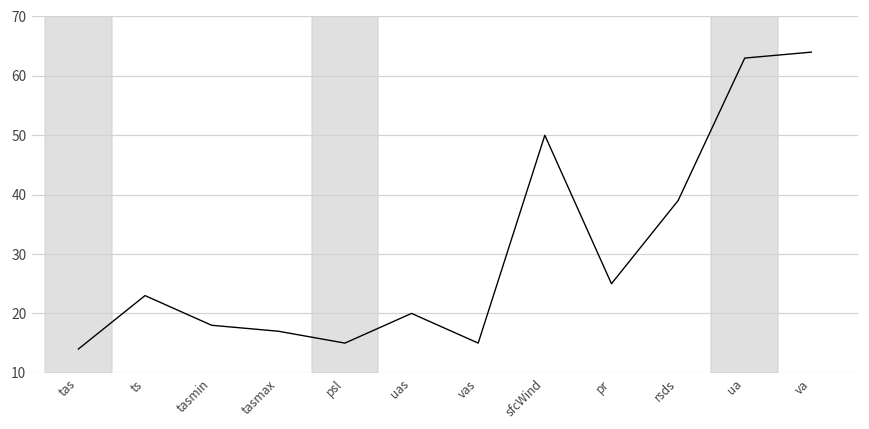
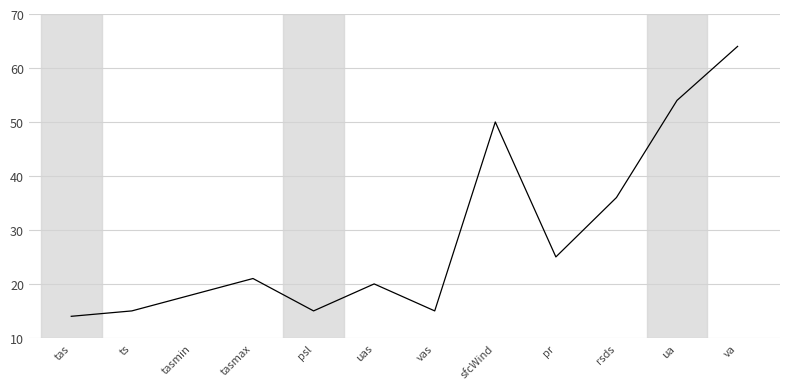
ts: 23 -> 15
tasmax: 17 -> 21
rsds: 39 -> 36
ua: 63 -> 54
